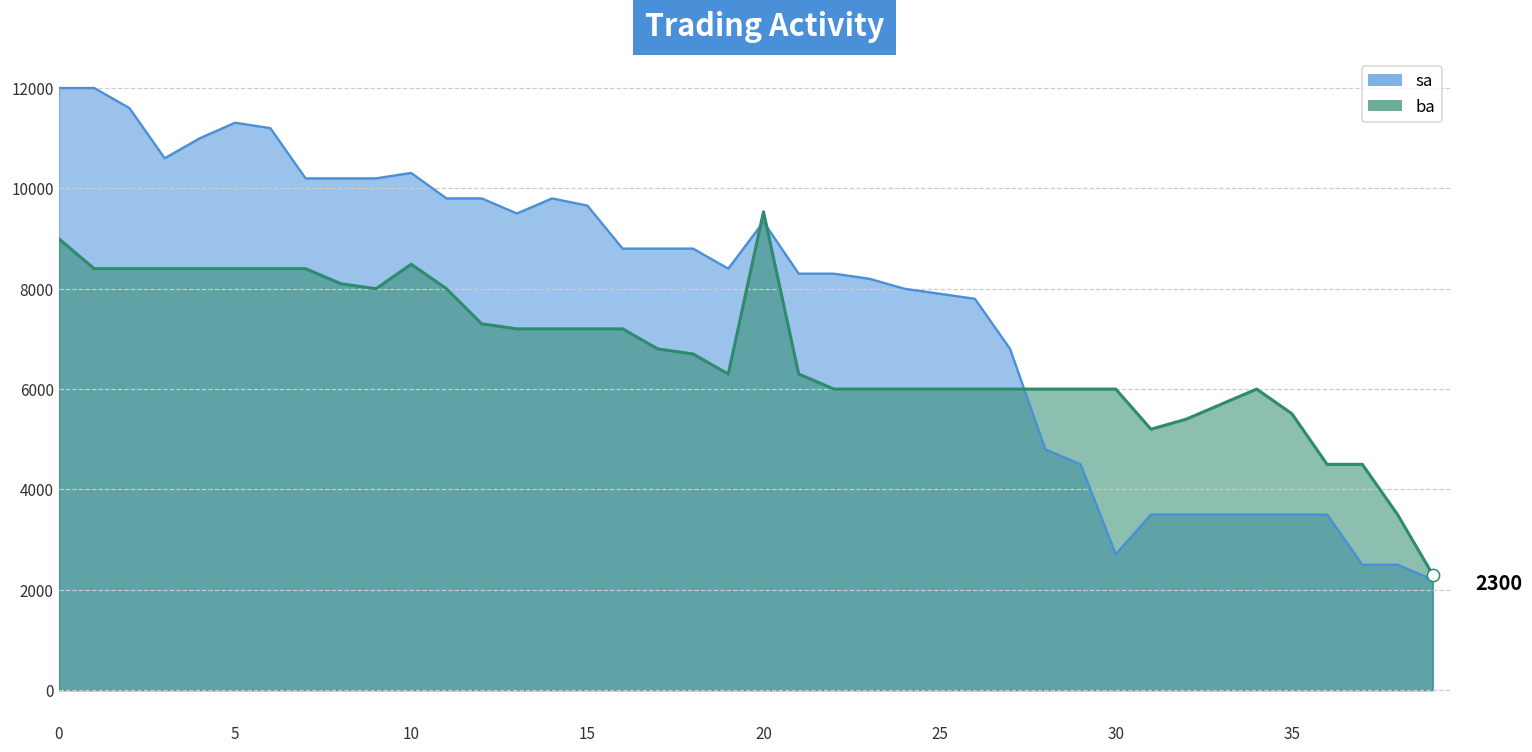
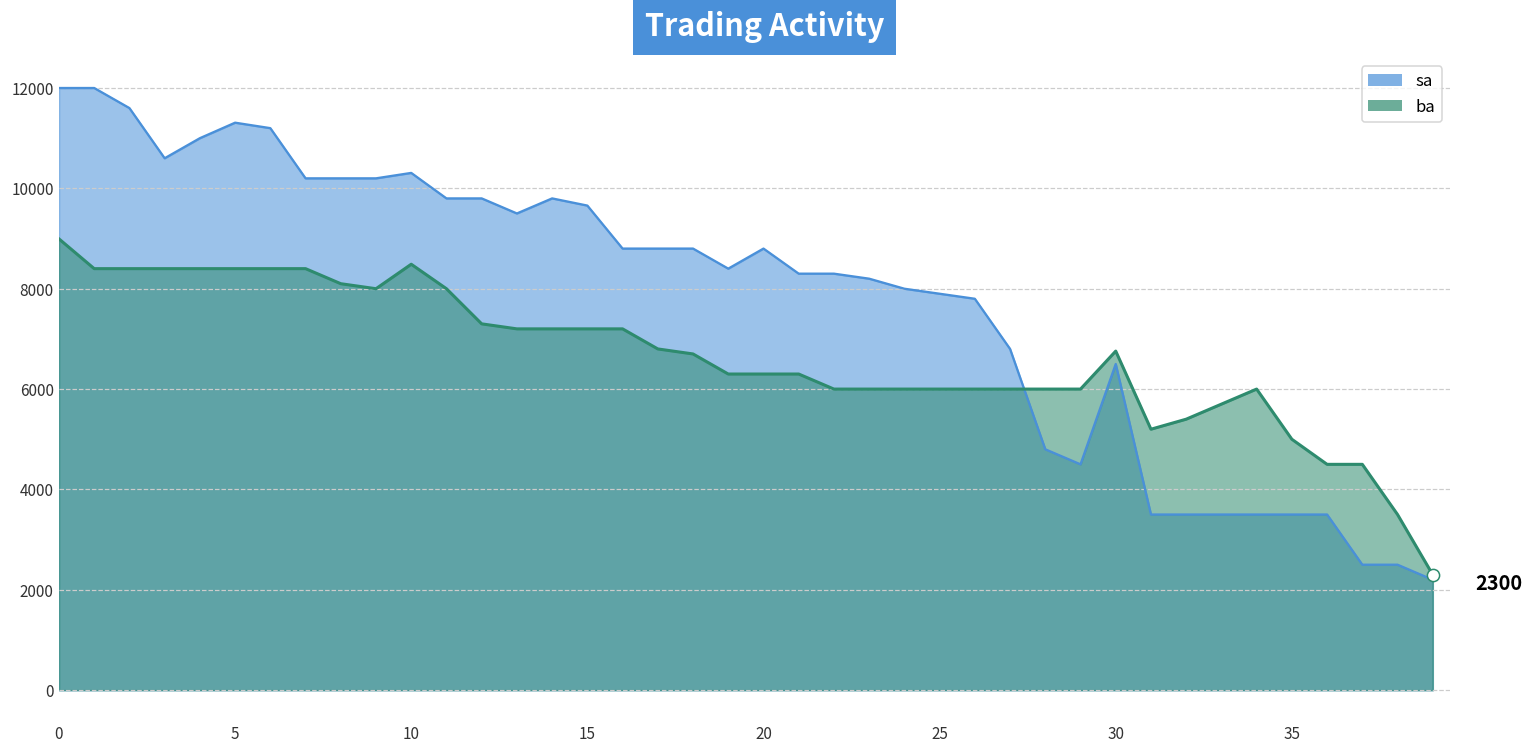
sa, 20: 9300 -> 8800
ba, 20: 9500 -> 6300
sa, 30: 2700 -> 6500
ba, 30: 6000 -> 6800
ba, 35: 5500 -> 5000
